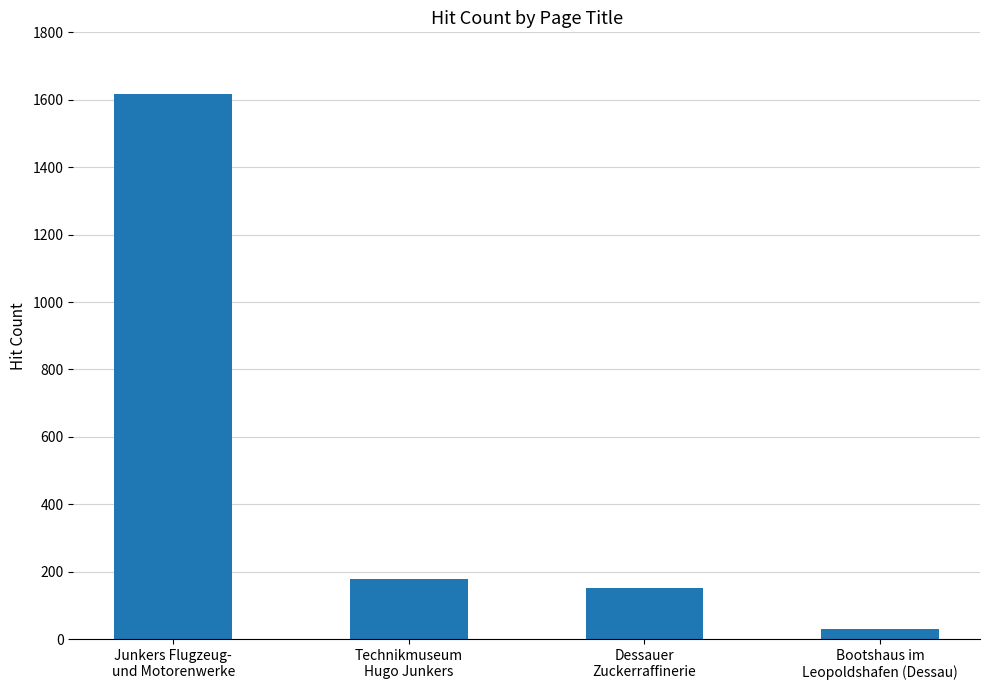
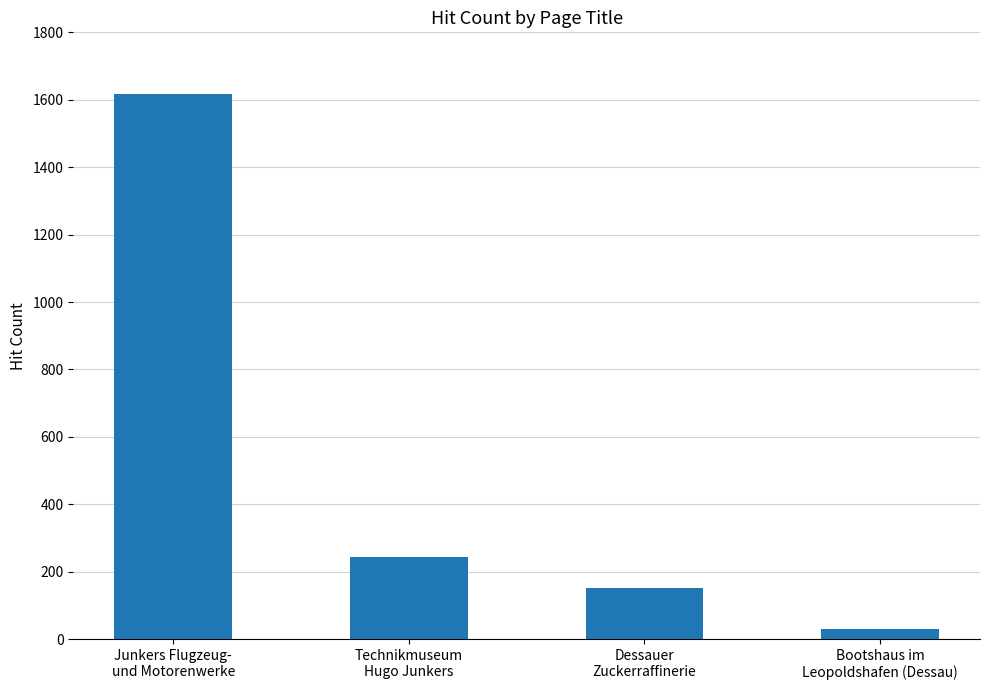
Technikmuseum Hugo Junkers: 180 -> 250
